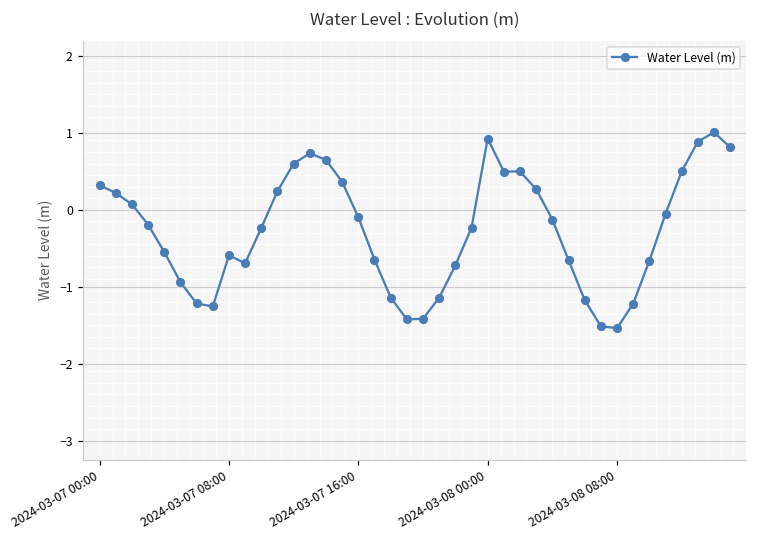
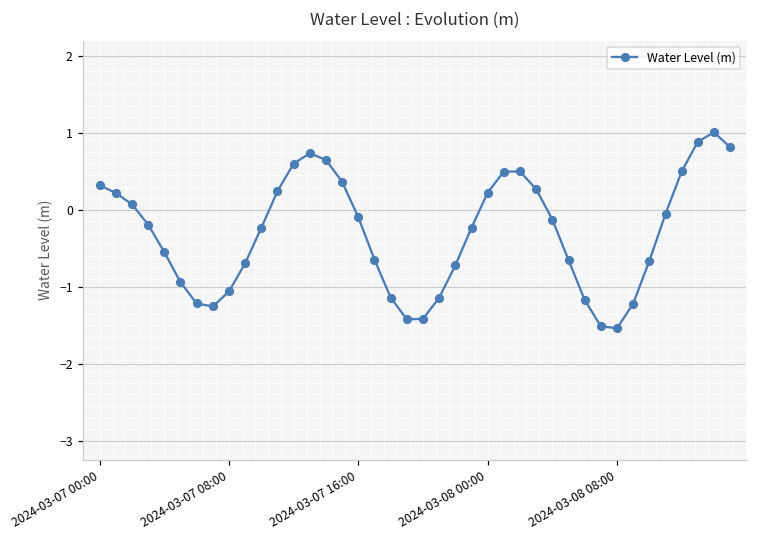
2024-03-07 08:00: -0.6 -> -1.1
2024-03-08 00:00: 0.9 -> 0.2
